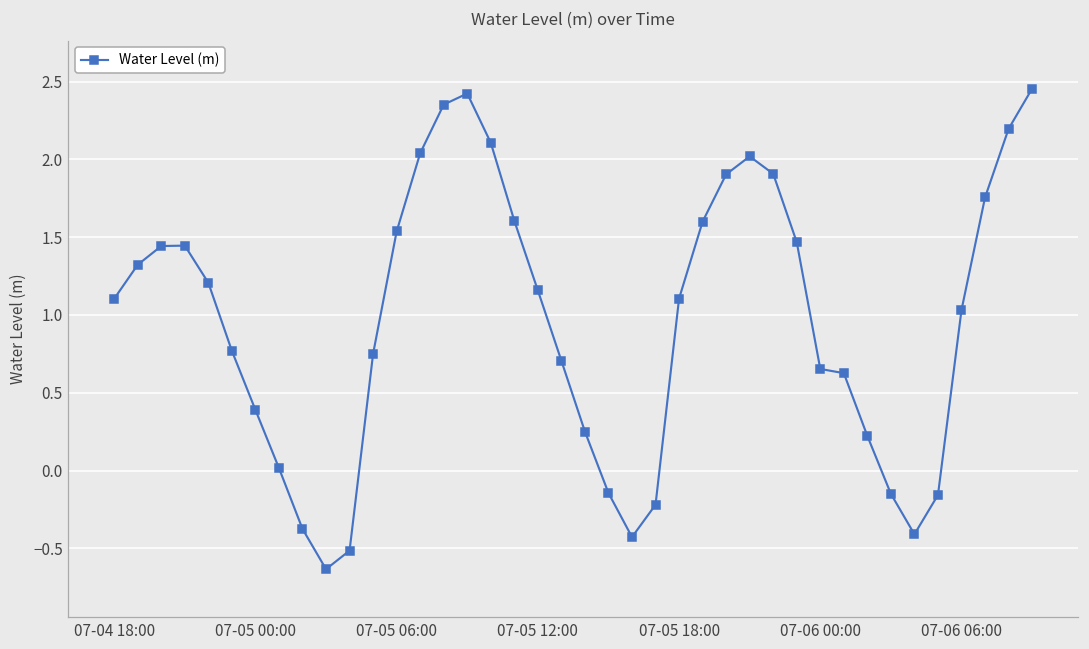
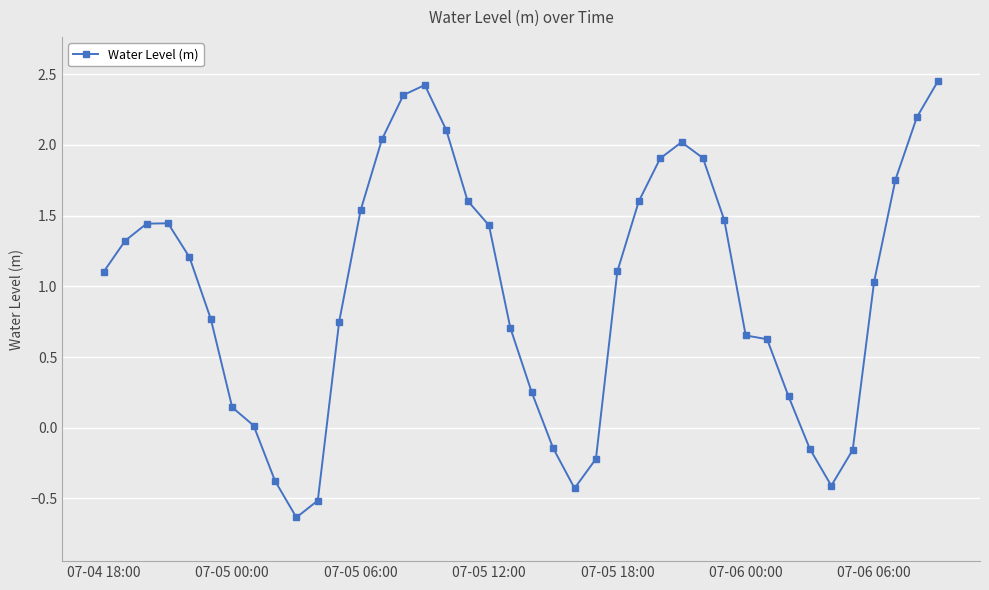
07-05 00:00: 0.39 -> 0.14
07-05 12:00: 1.16 -> 1.43
